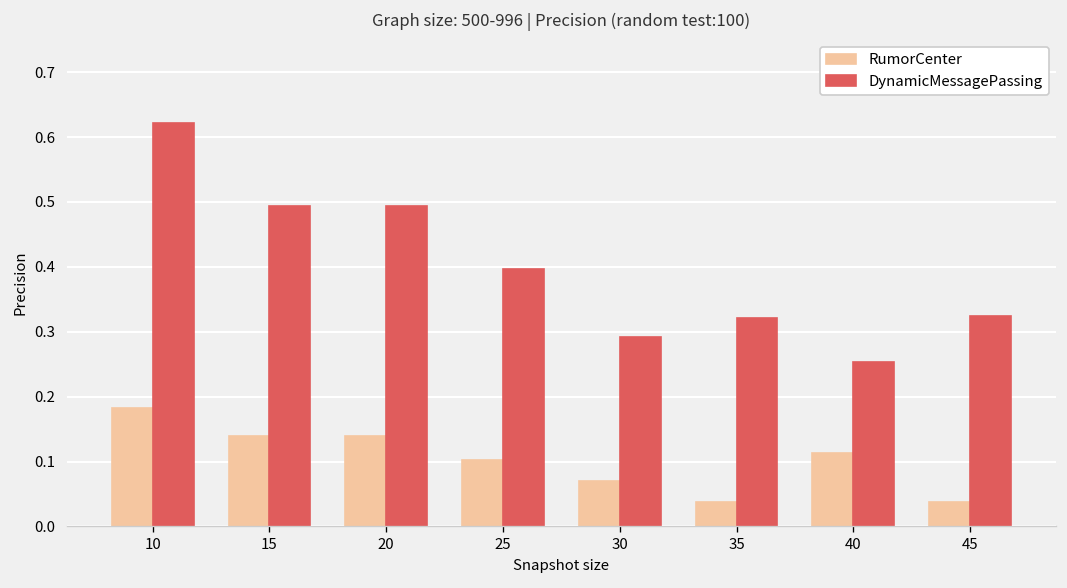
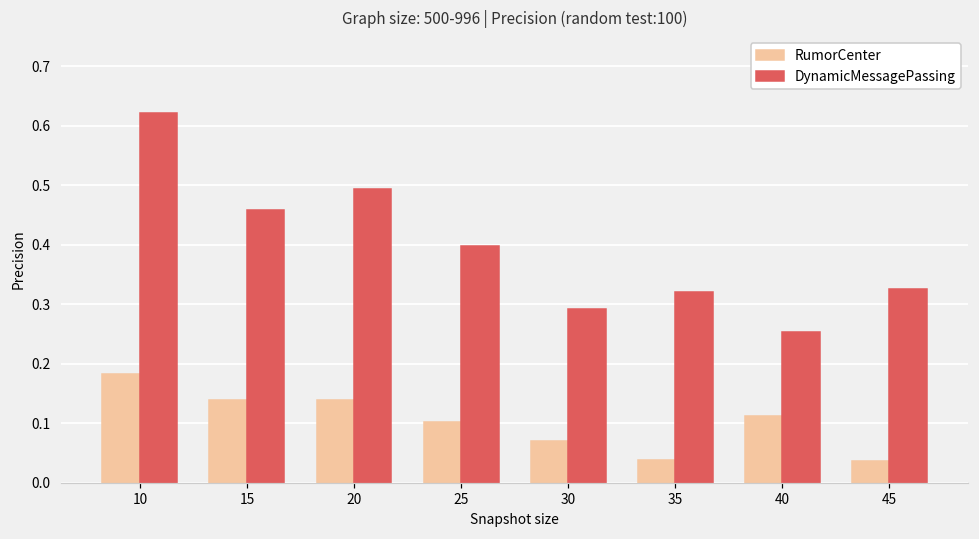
DynamicMessagePassing, 15: 0.49 -> 0.46
